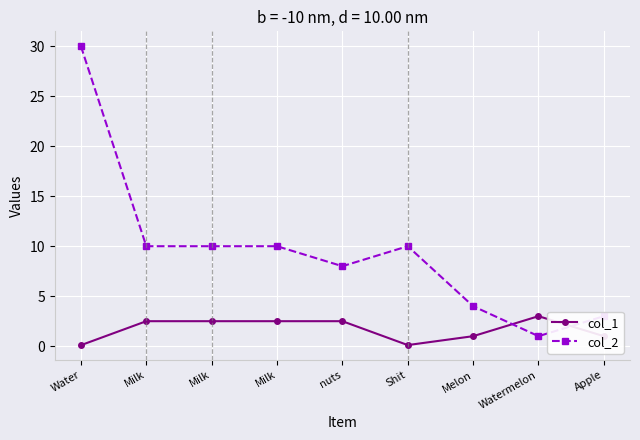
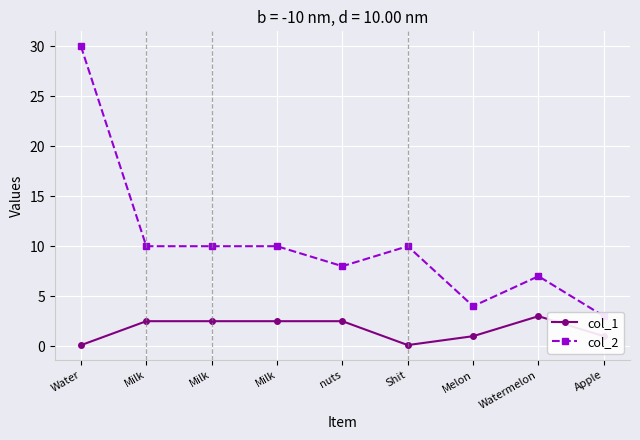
col_2, Watermelon: 1 -> 7
